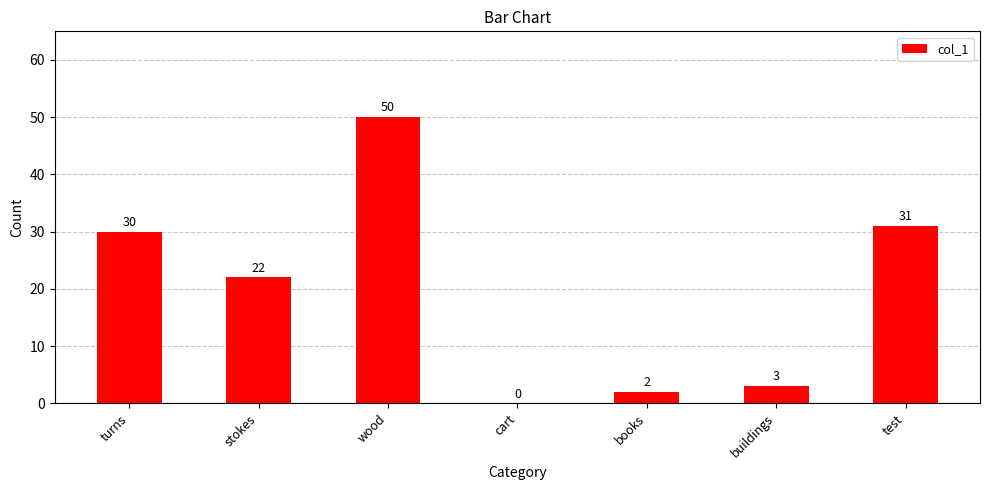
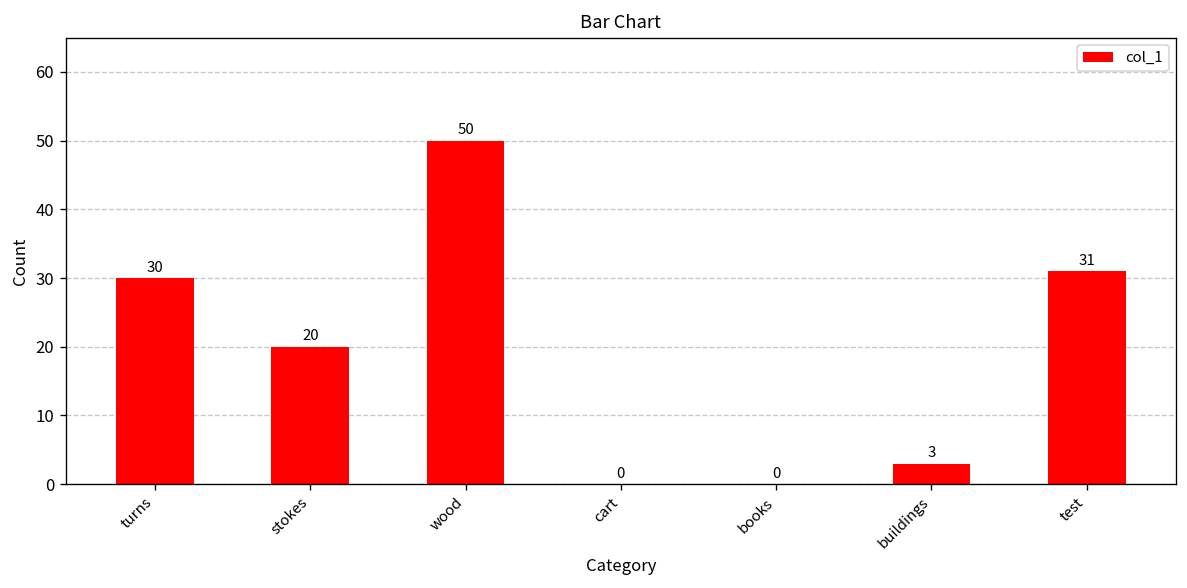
stokes: 22 -> 20
books: 2 -> 0
